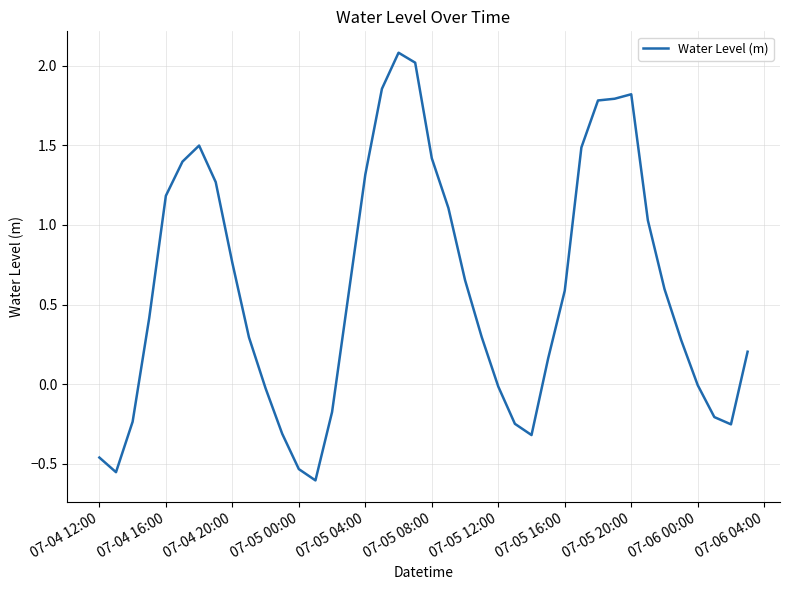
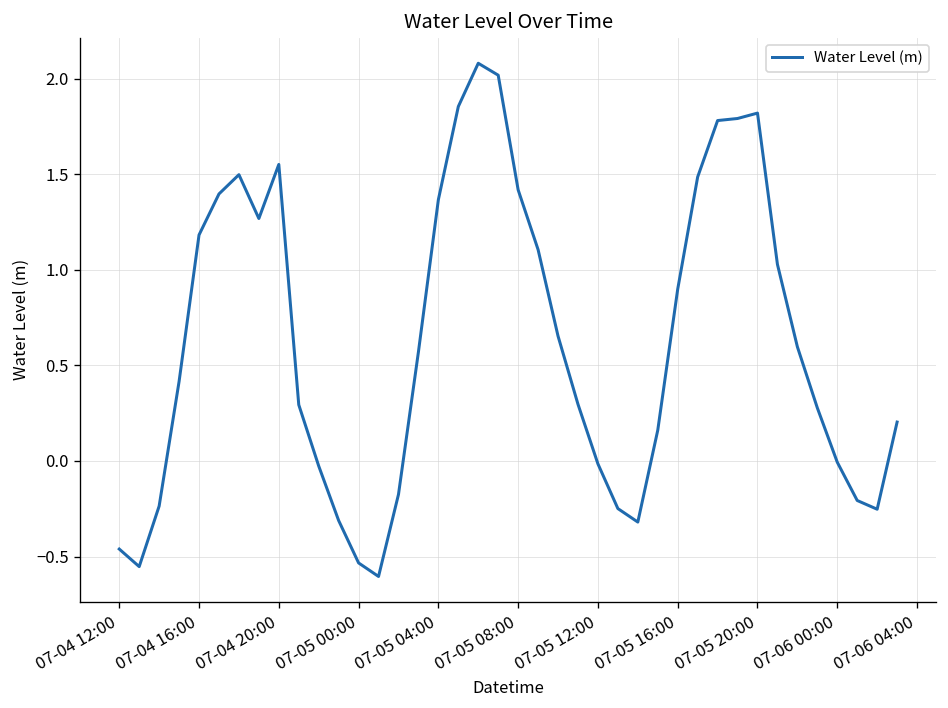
07-04 20:00: 0.76 -> 1.55
07-05 04:00: 1.32 -> 1.37
07-05 16:00: 0.59 -> 0.90
